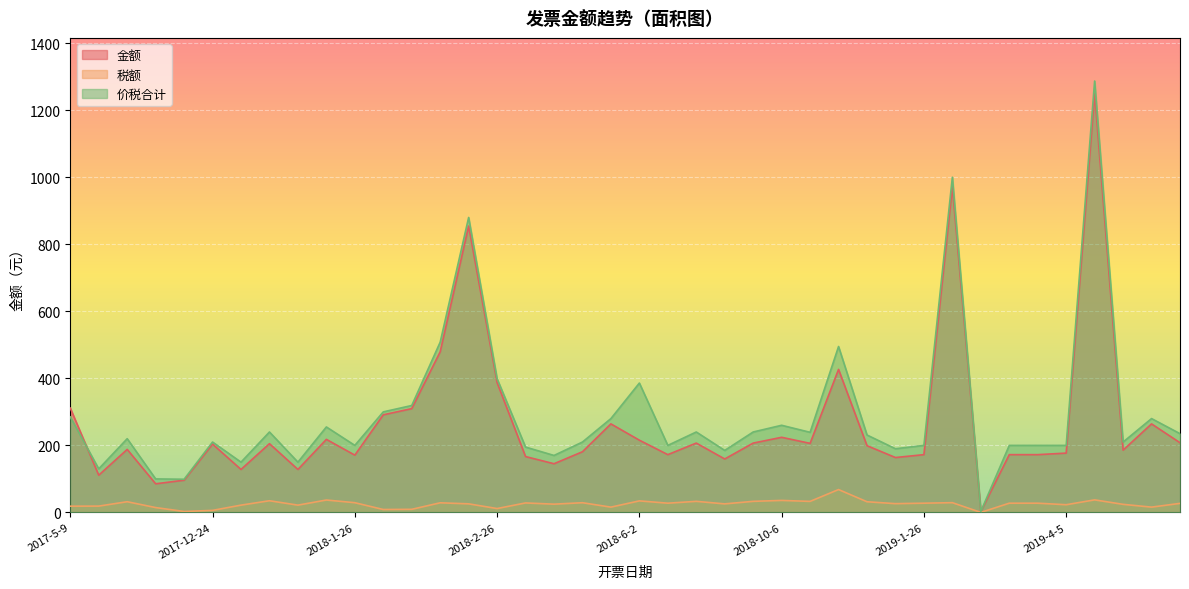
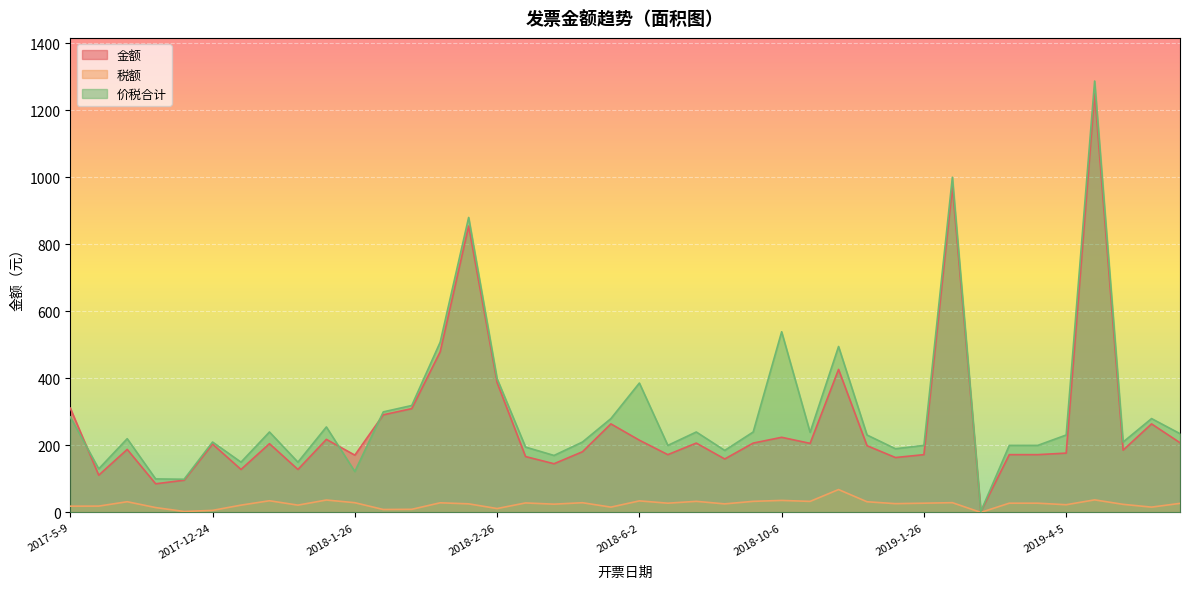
价税合计, 2018-1-26: 200 -> 120
价税合计, 2018-10-6: 260 -> 540
价税合计, 2019-4-5: 200 -> 230
